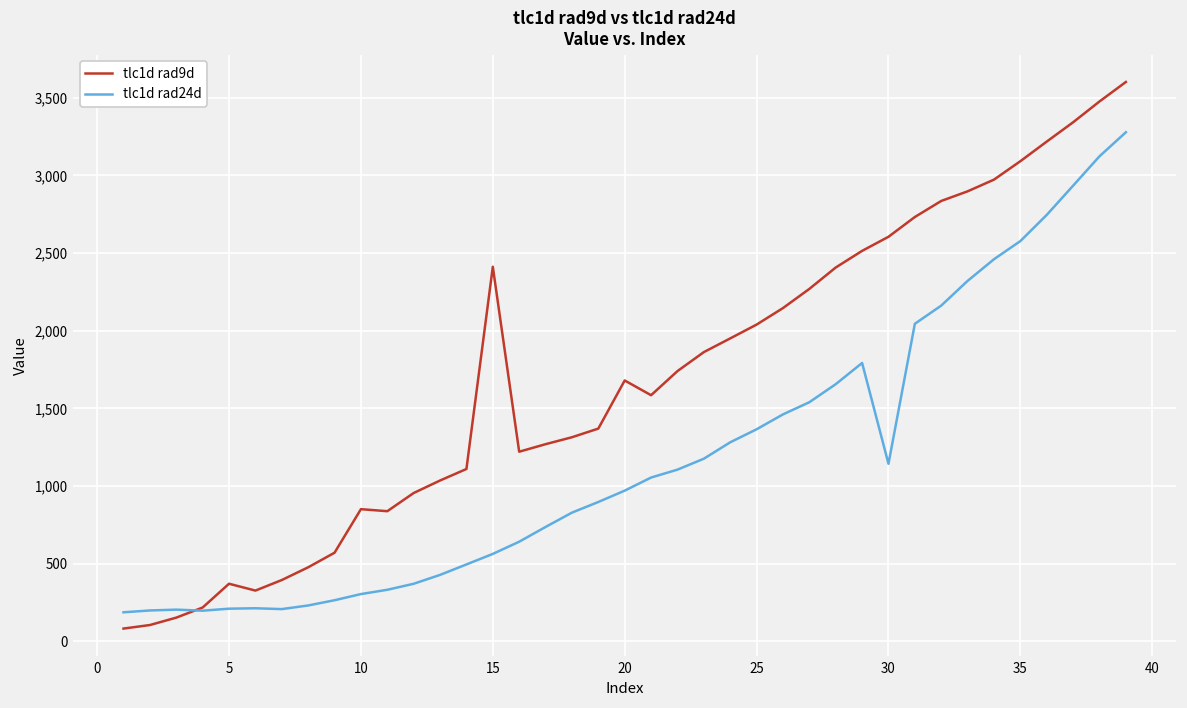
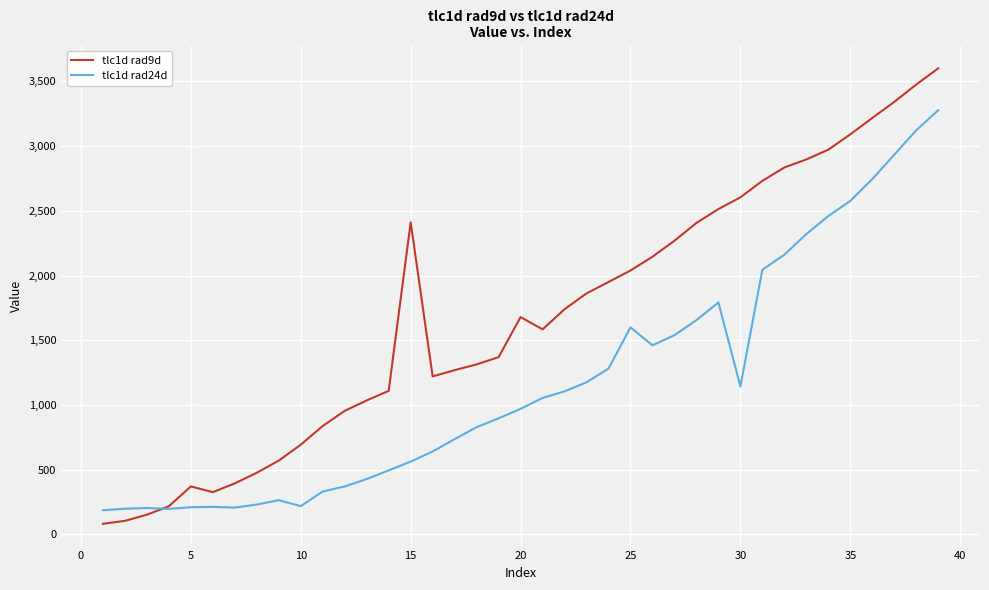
tlc1d rad9d, 10: 850 -> 690
tlc1d rad24d, 10: 300 -> 220
tlc1d rad24d, 25: 1,370 -> 1,600
